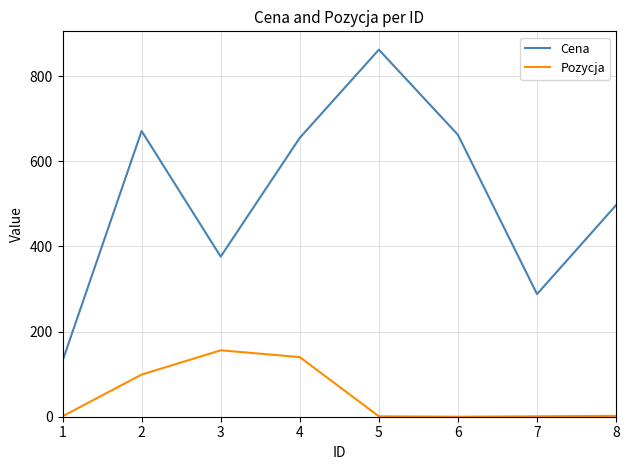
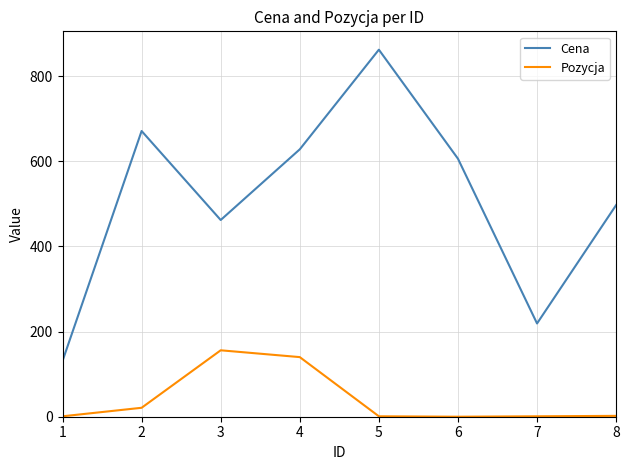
Pozycja, 2: 100 -> 20
Cena, 3: 380 -> 460
Cena, 4: 660 -> 630
Cena, 6: 660 -> 610
Cena, 7: 290 -> 220
